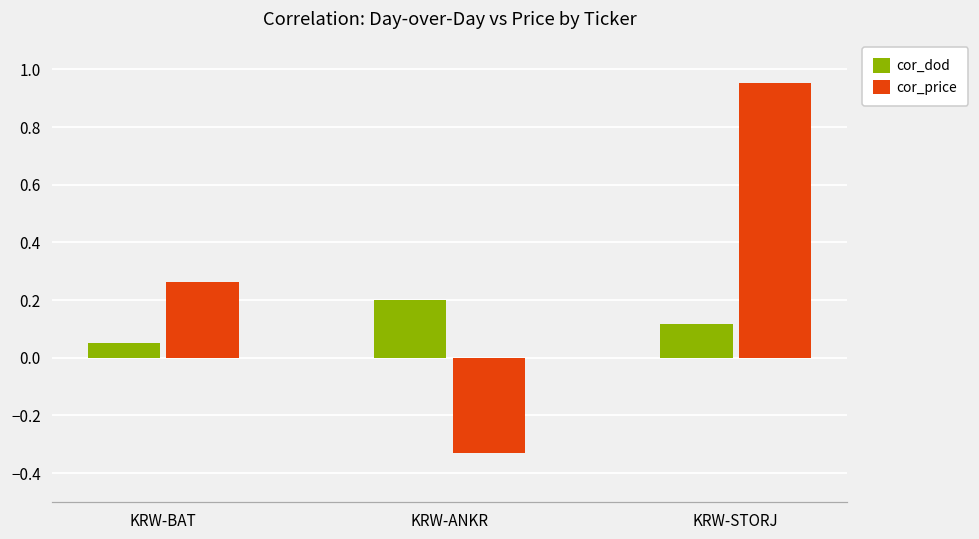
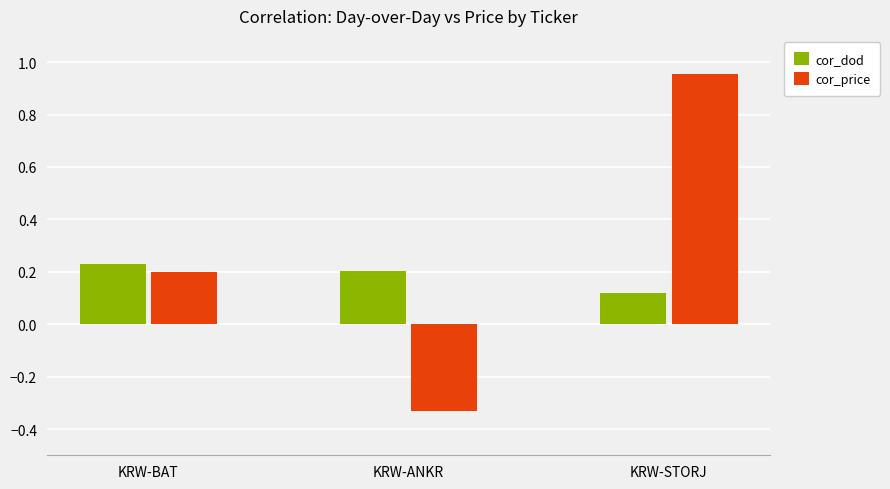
cor_dod, KRW-BAT: 0.05 -> 0.23
cor_price, KRW-BAT: 0.26 -> 0.20
